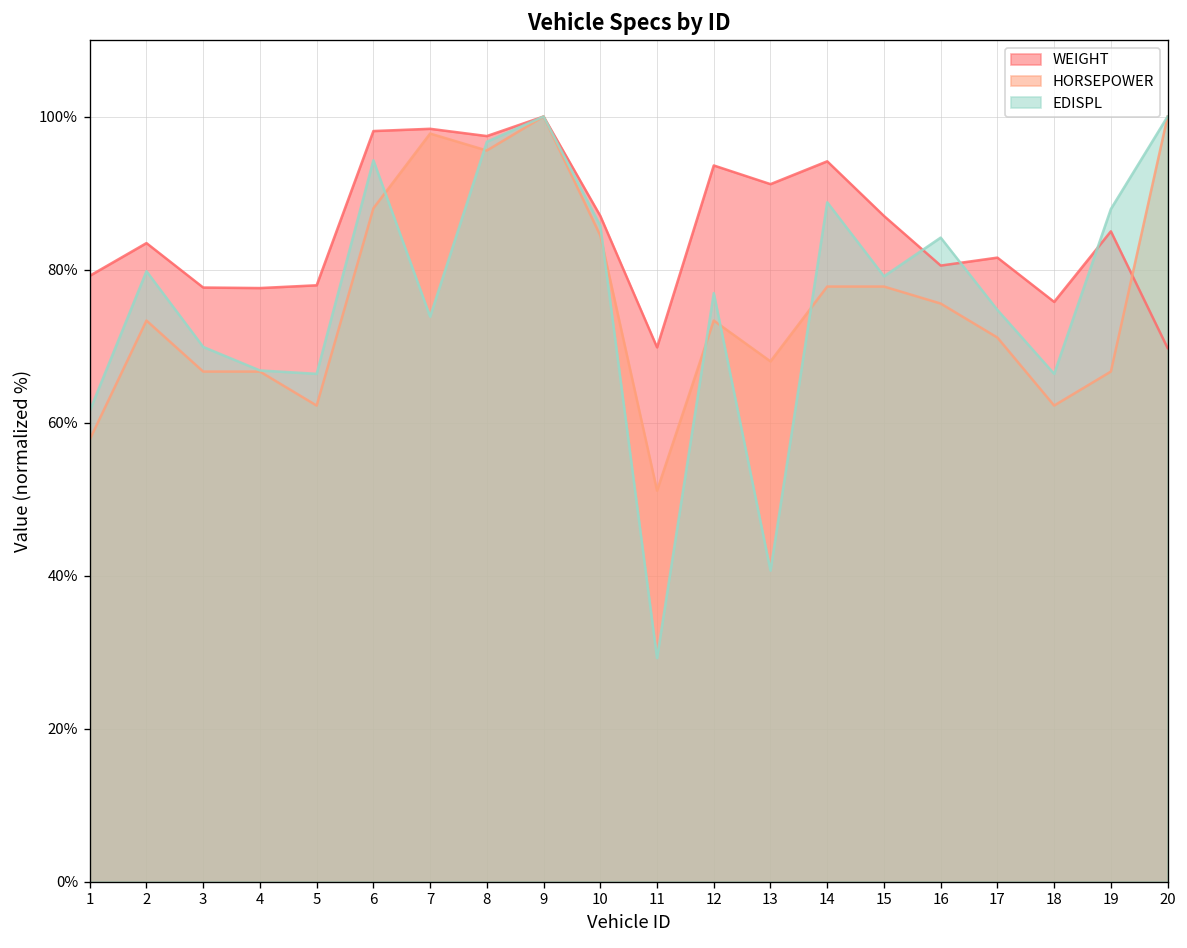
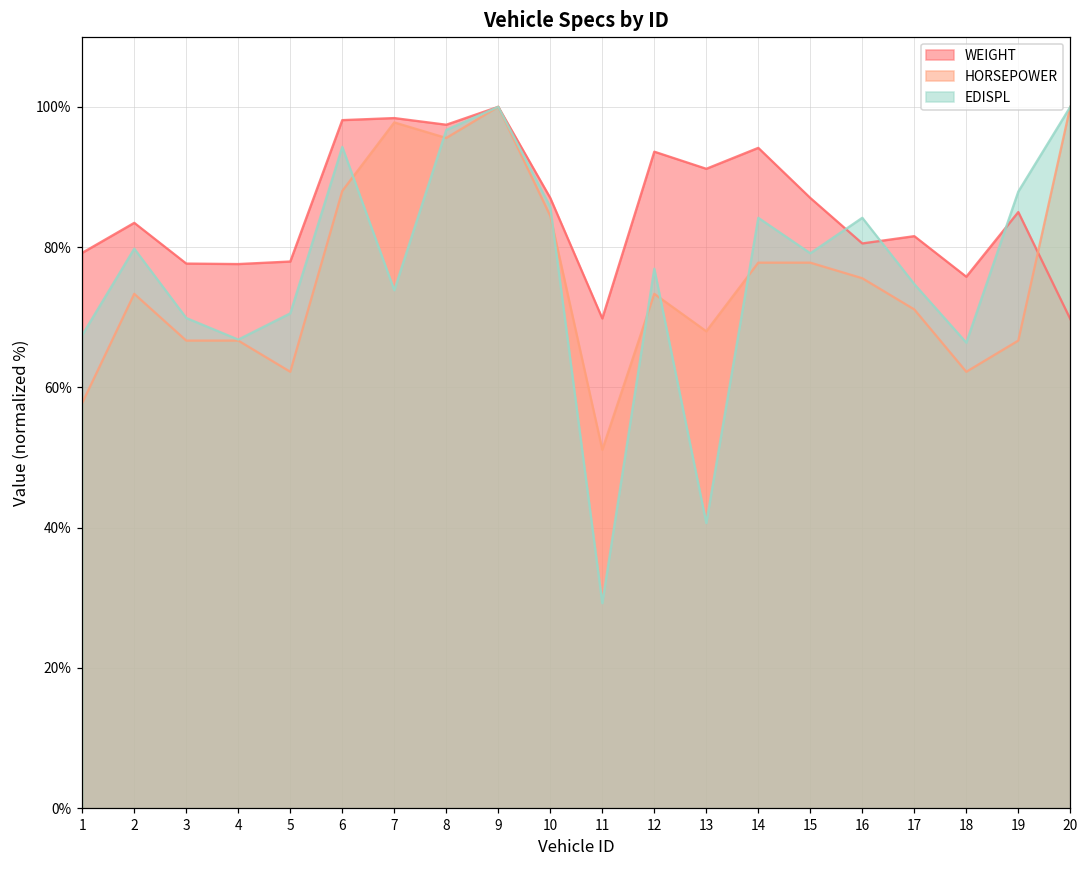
EDISPL, 1: 62% -> 67%
EDISPL, 5: 66% -> 71%
EDISPL, 14: 89% -> 84%
